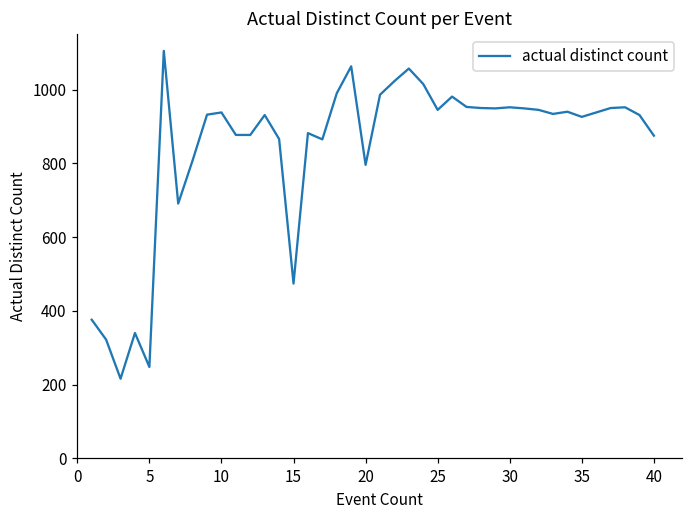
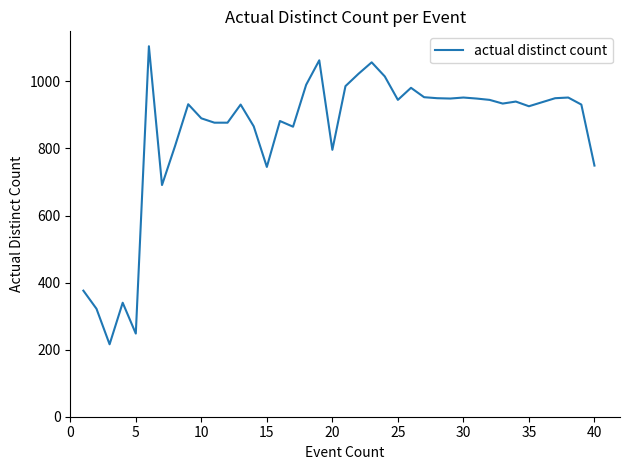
10: 940 -> 890
15: 470 -> 750
40: 880 -> 750
